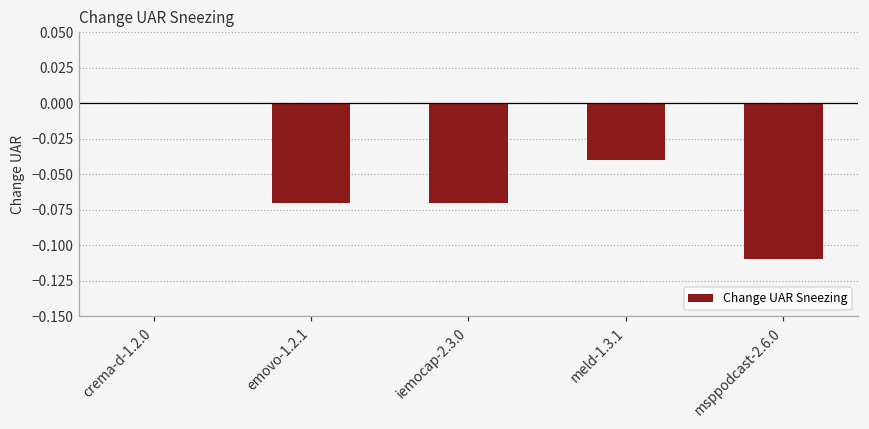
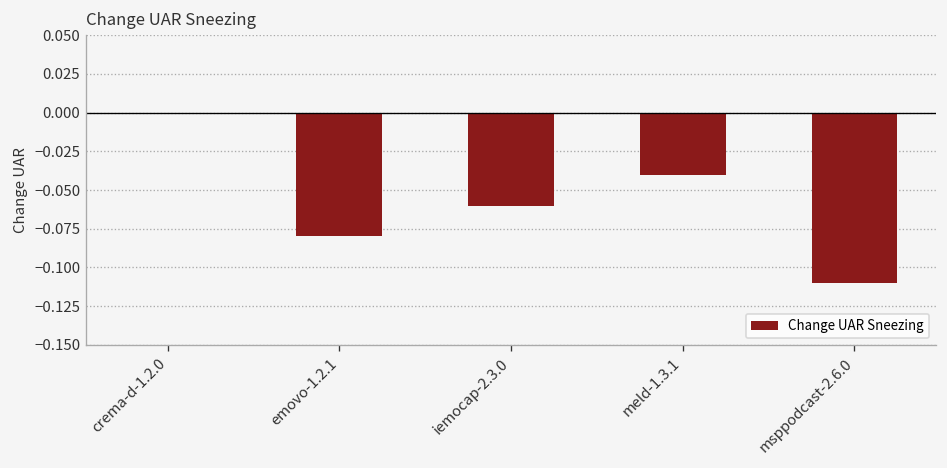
emovo-1.2.1: -0.07 -> -0.08
iemocap-2.3.0: -0.07 -> -0.06
